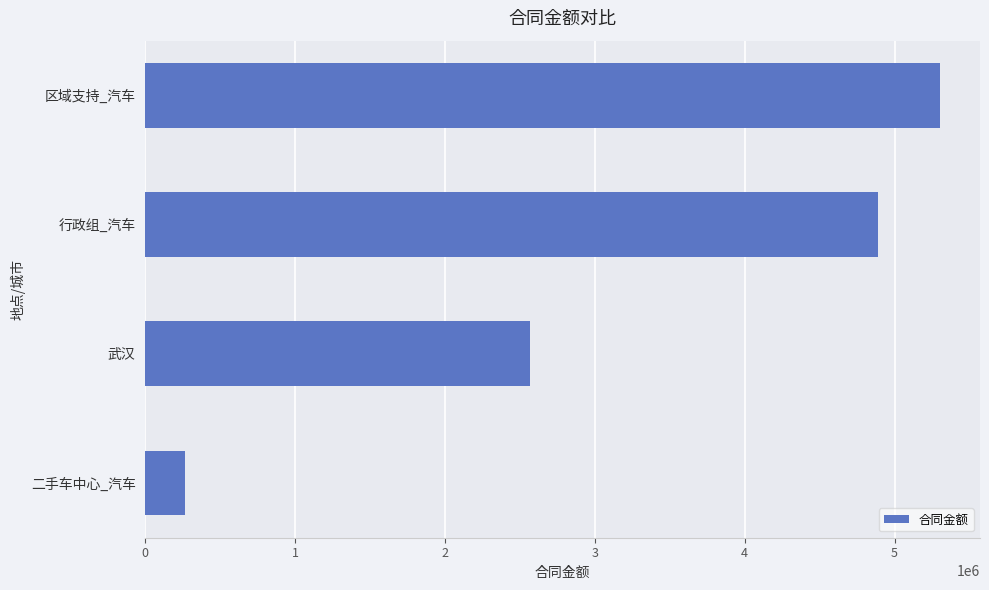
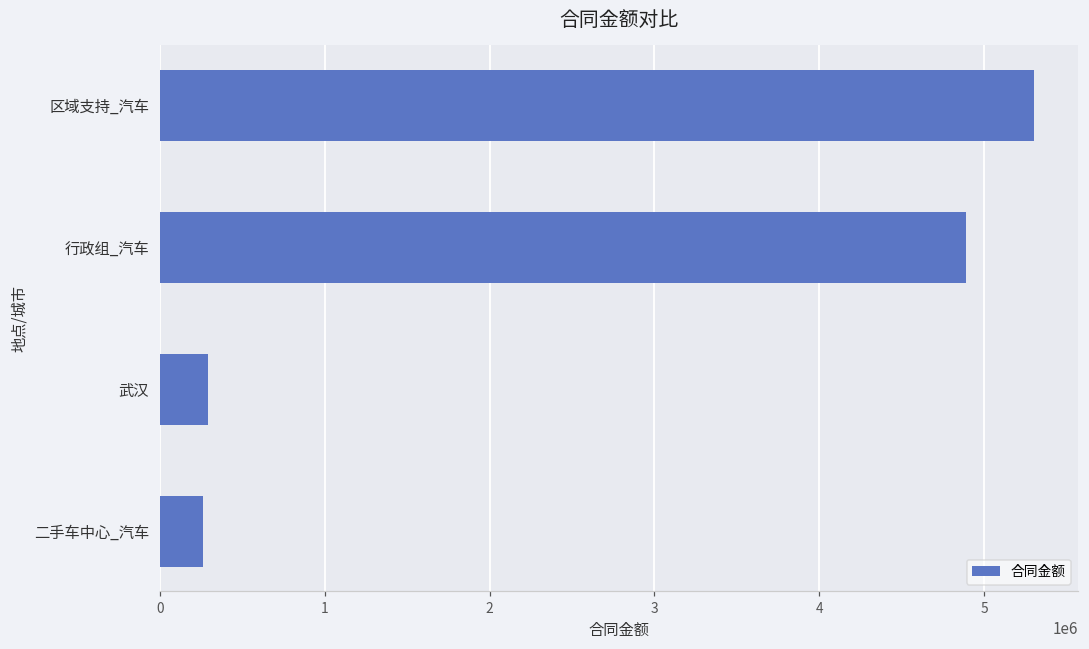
武汉: 2570000 -> 290000
